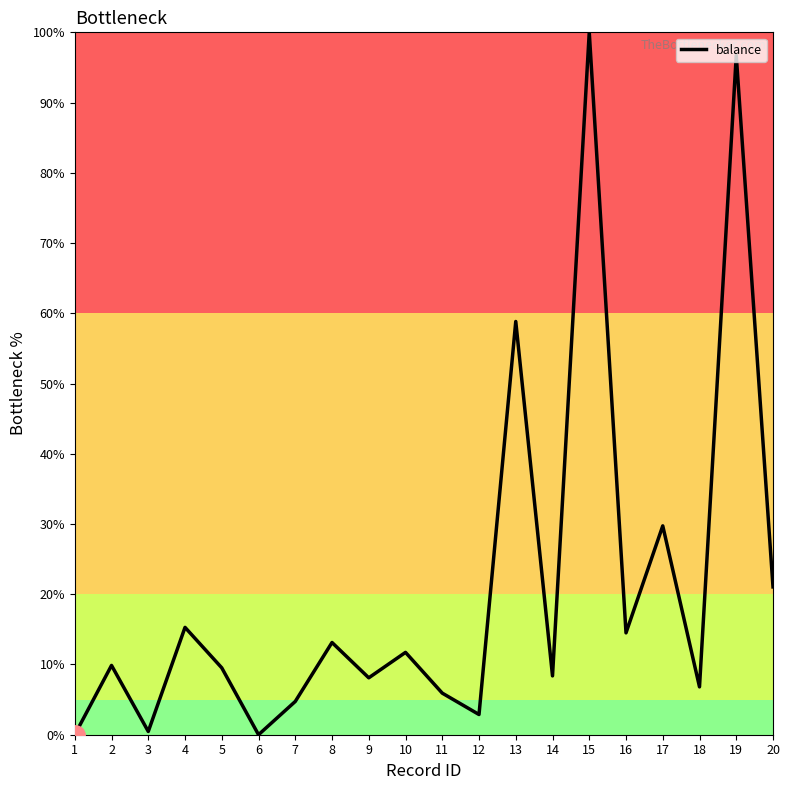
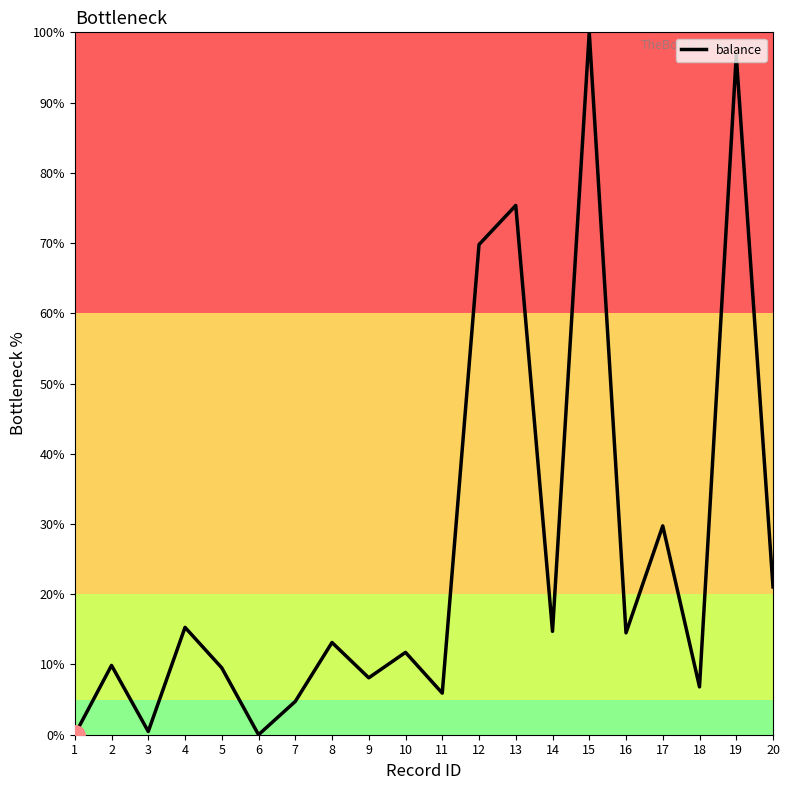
balance, 12: 3% -> 70%
balance, 13: 59% -> 75%
balance, 14: 8% -> 15%
